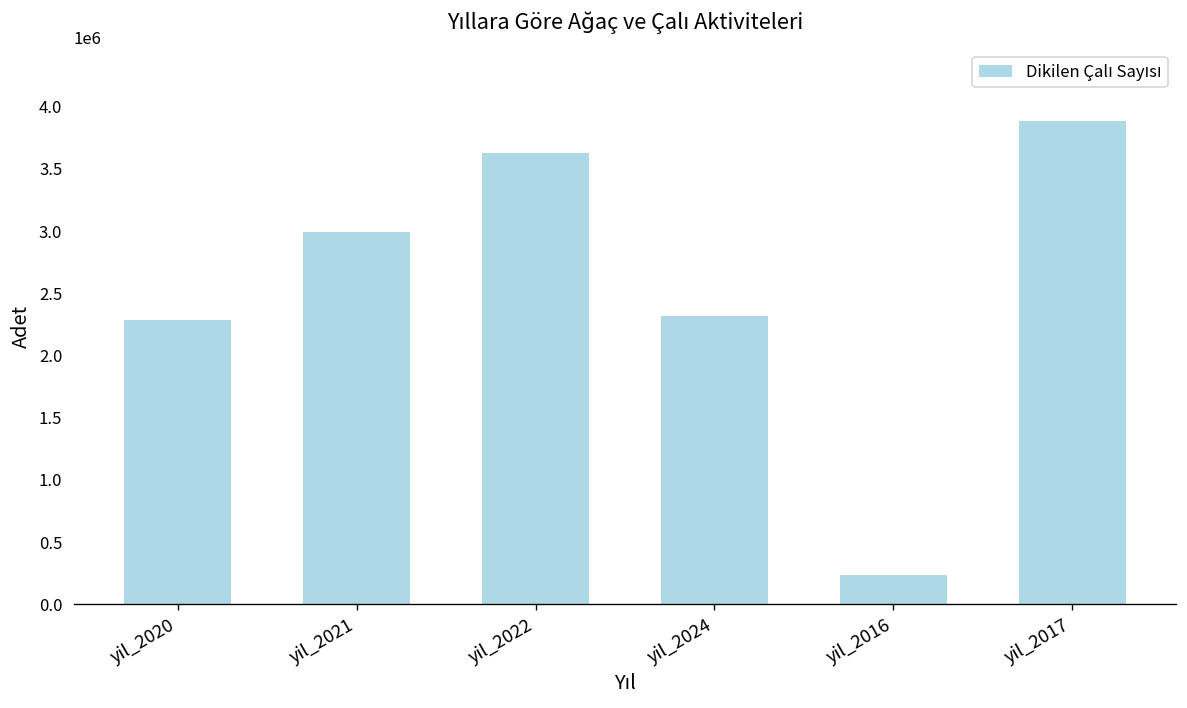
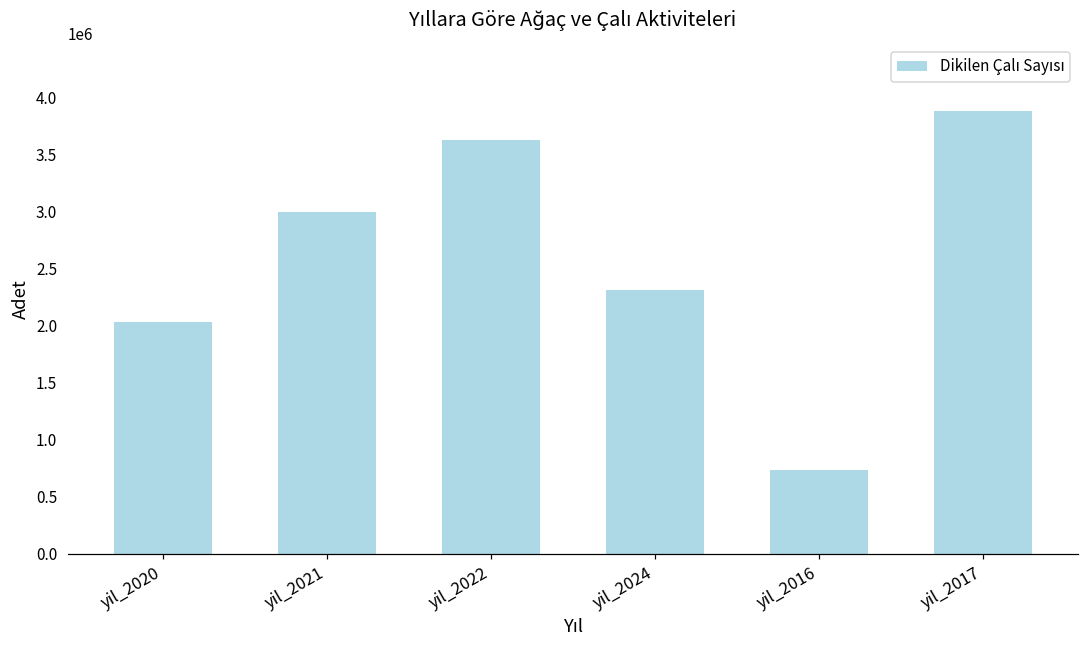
yil_2020: 2290000 -> 2030000
yil_2016: 230000 -> 730000
